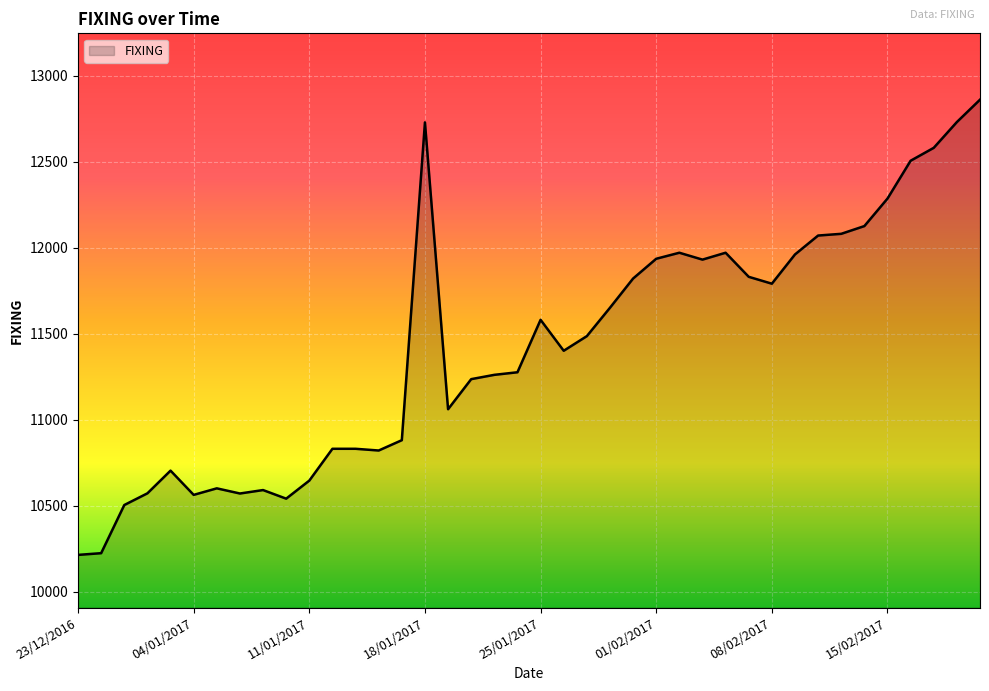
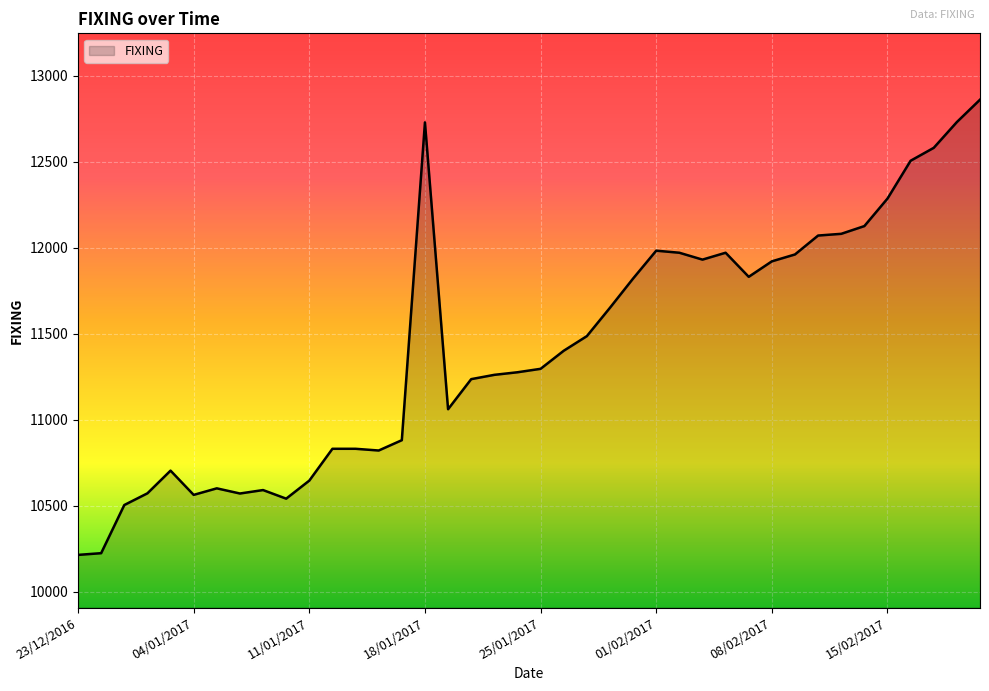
25/01/2017: 11580 -> 11300
01/02/2017: 11940 -> 11980
08/02/2017: 11790 -> 11920
